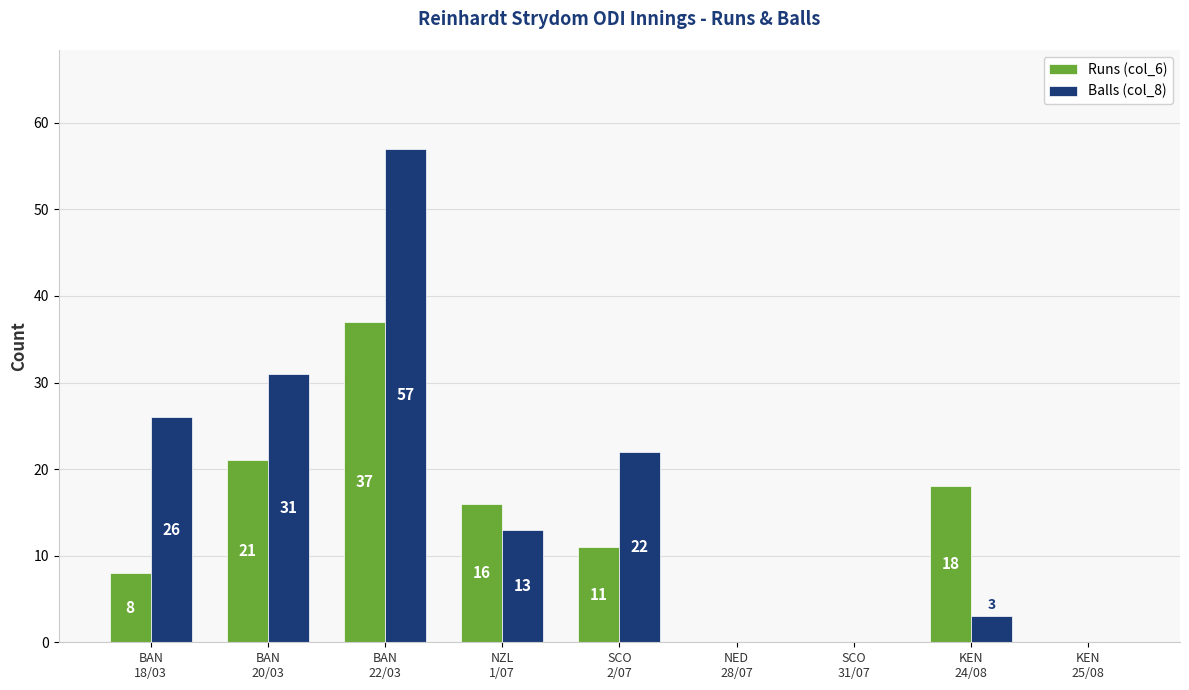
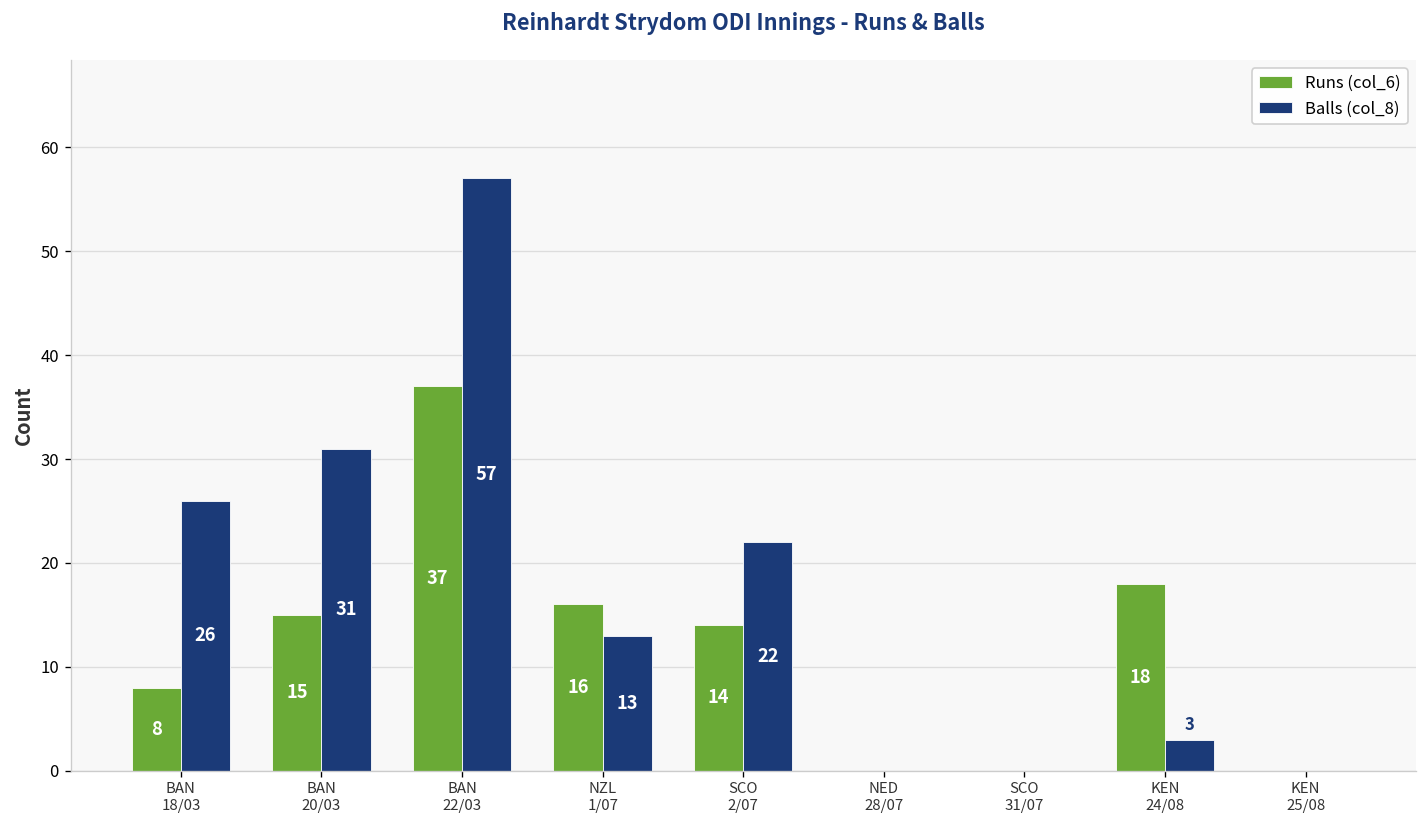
Runs (col_6), BAN 20/03: 21 -> 15
Runs (col_6), SCO 2/07: 11 -> 14
